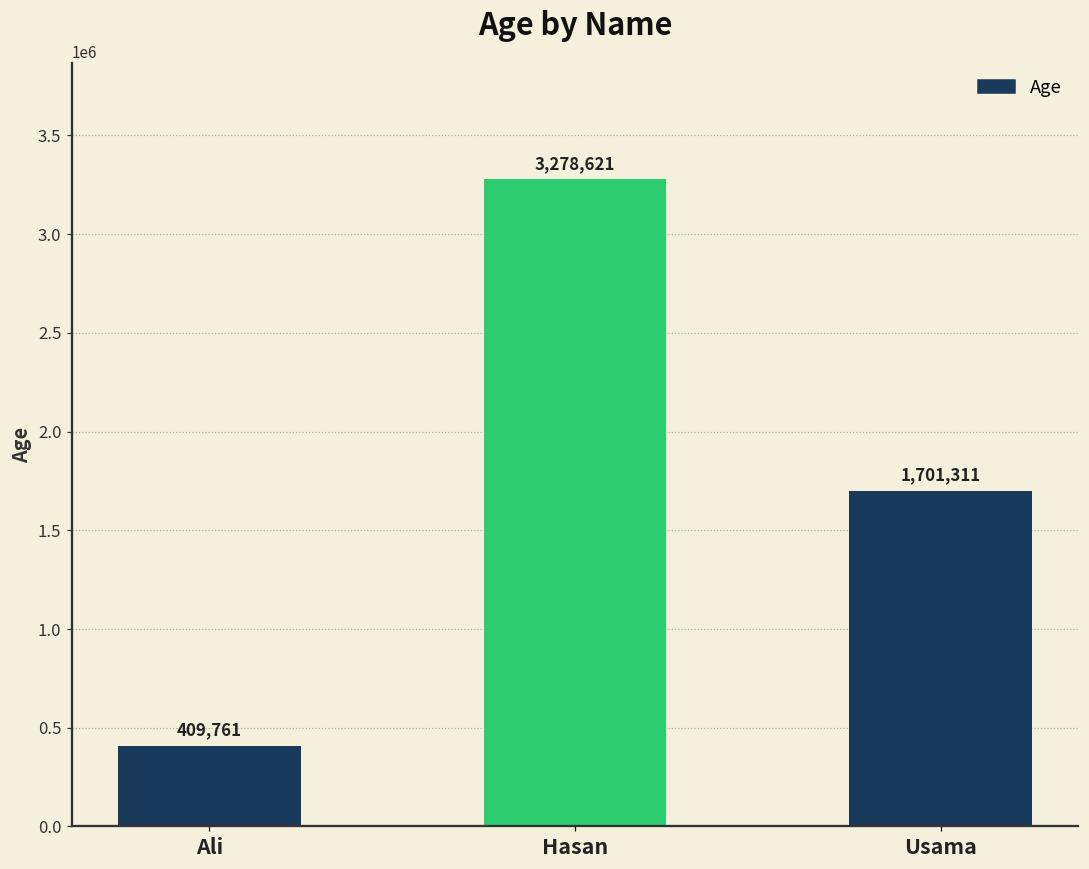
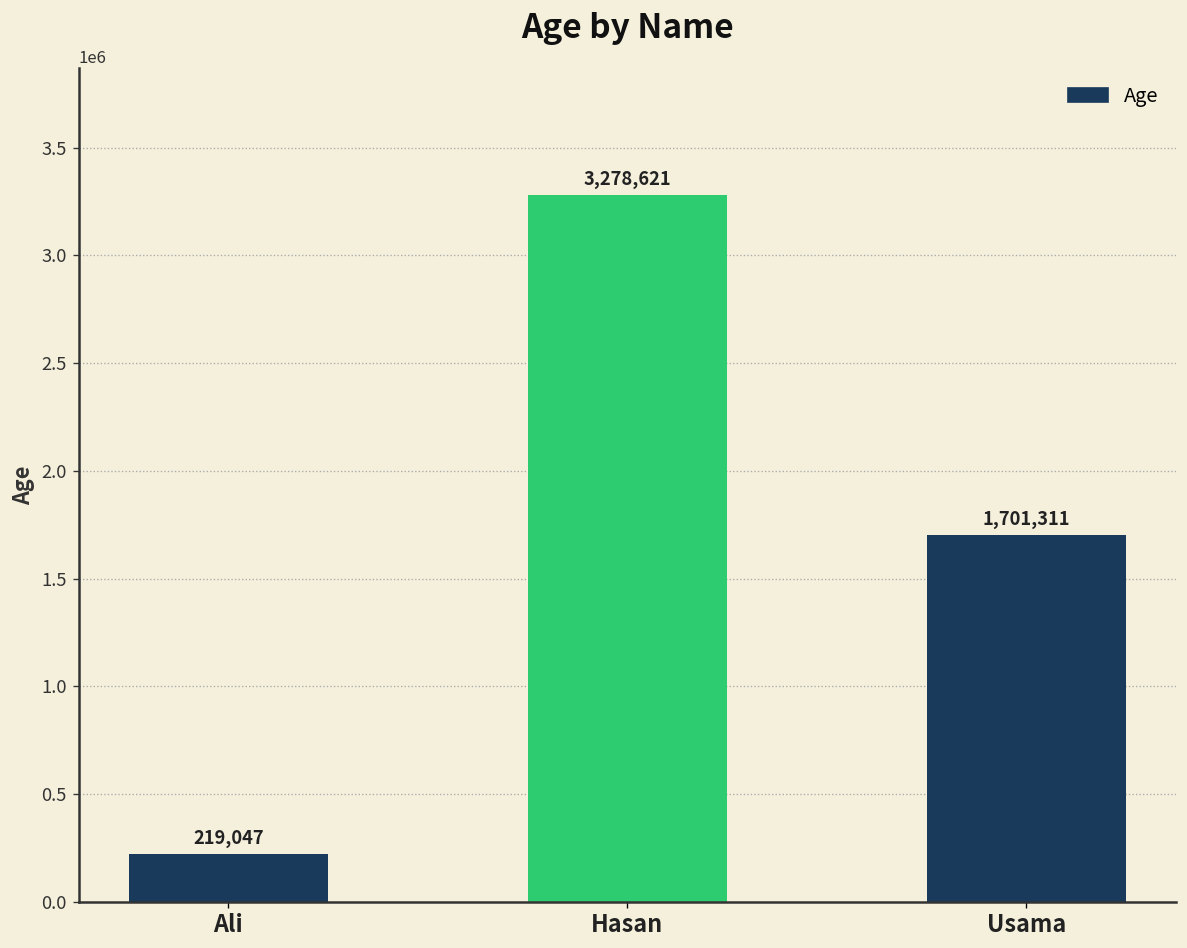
Ali: 409,761 -> 219,047
